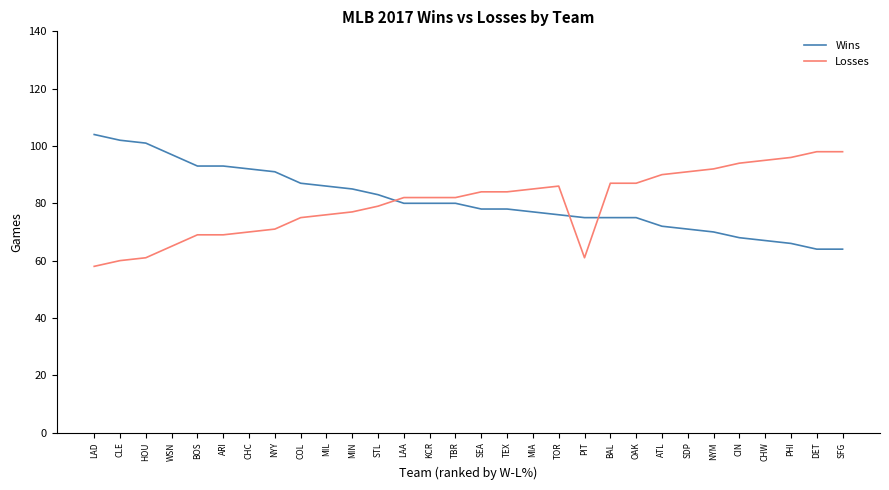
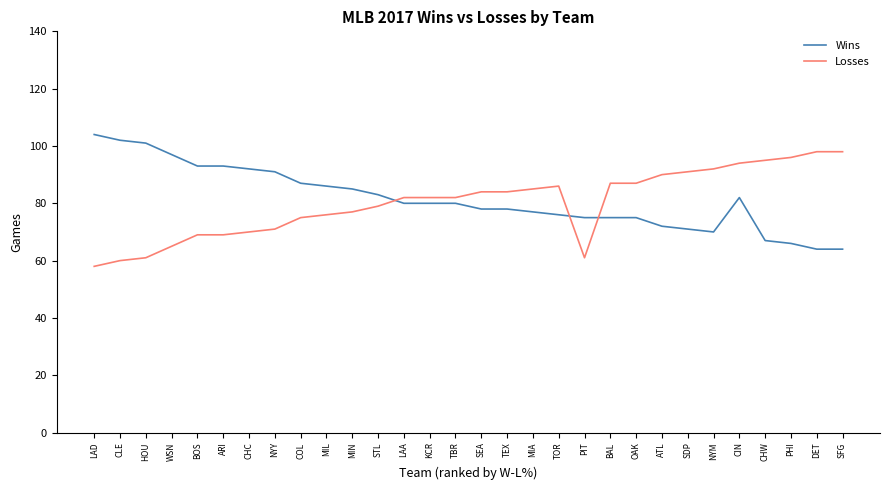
Wins, CIN: 68 -> 82
